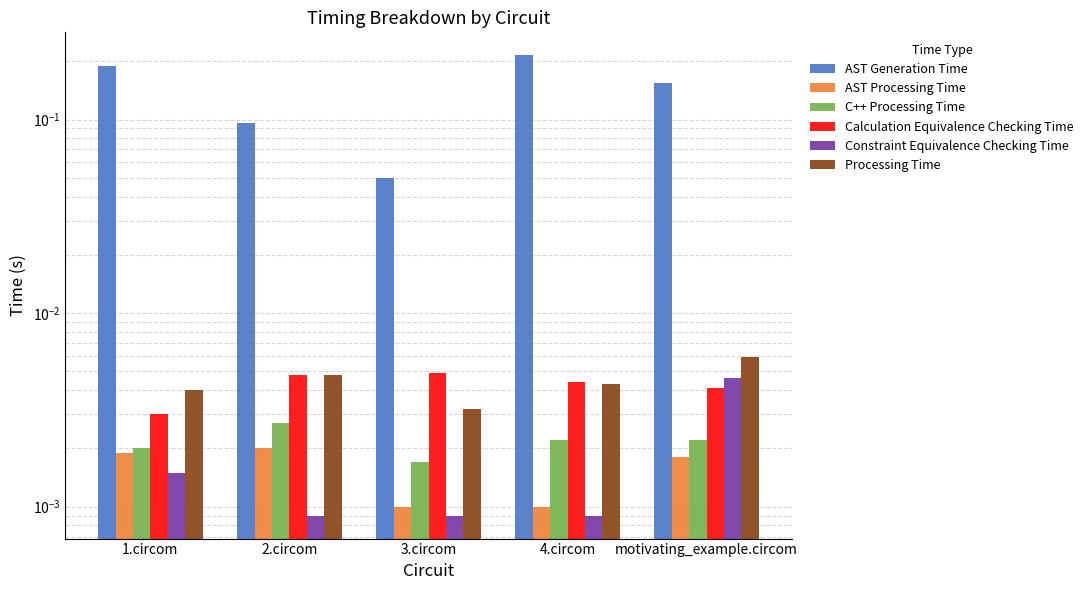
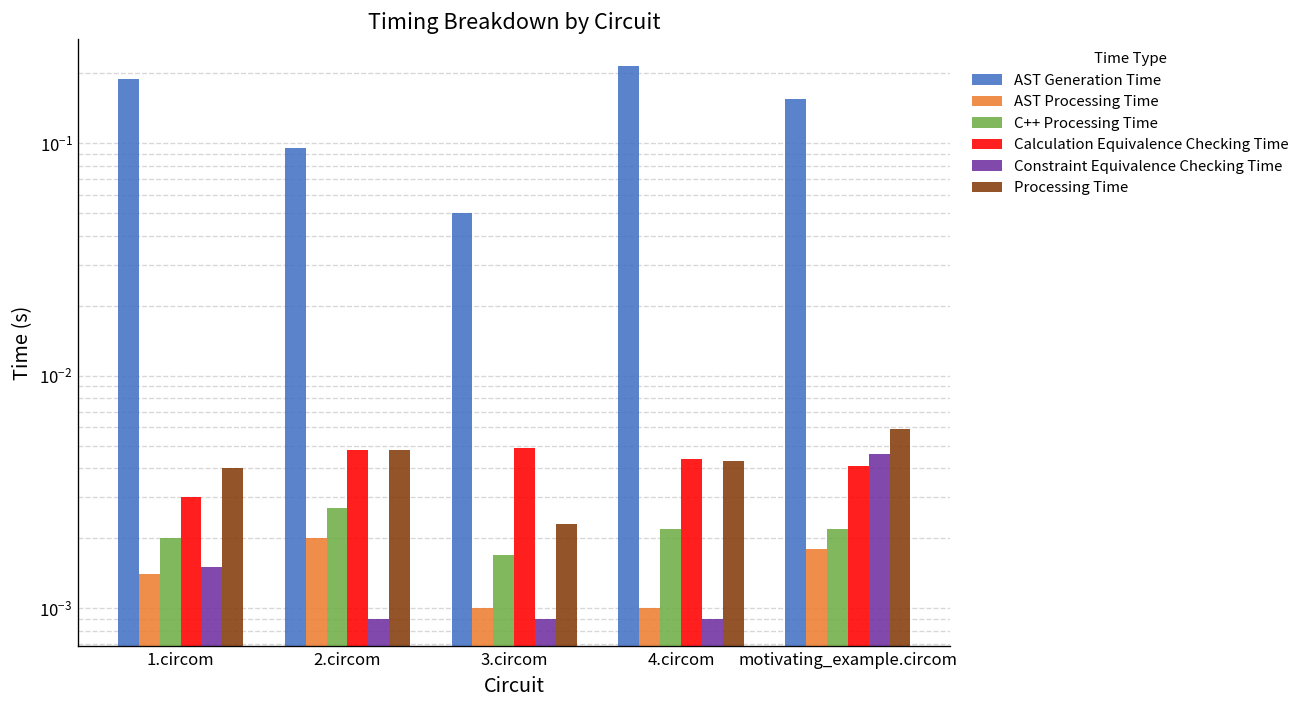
AST Processing Time, 1.circom: 0.0019 -> 0.0014
Processing Time, 3.circom: 0.0032 -> 0.0023
